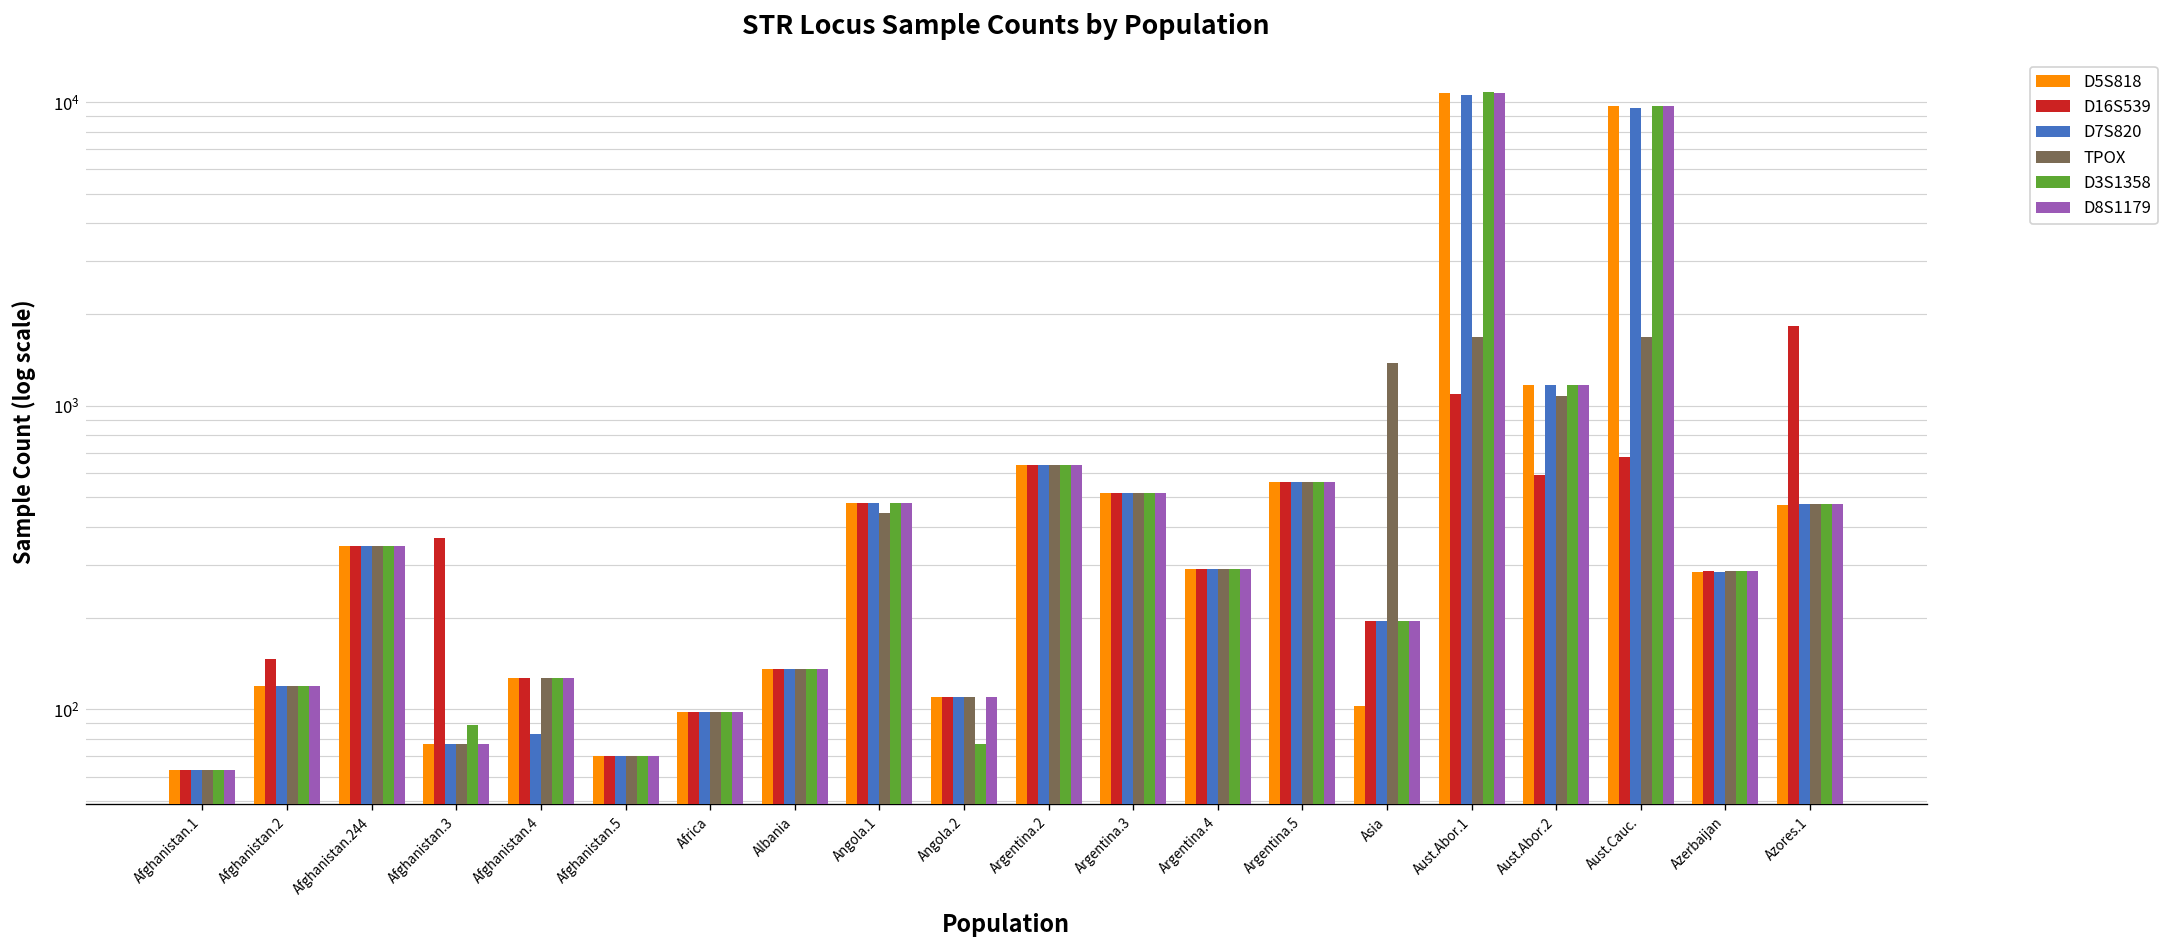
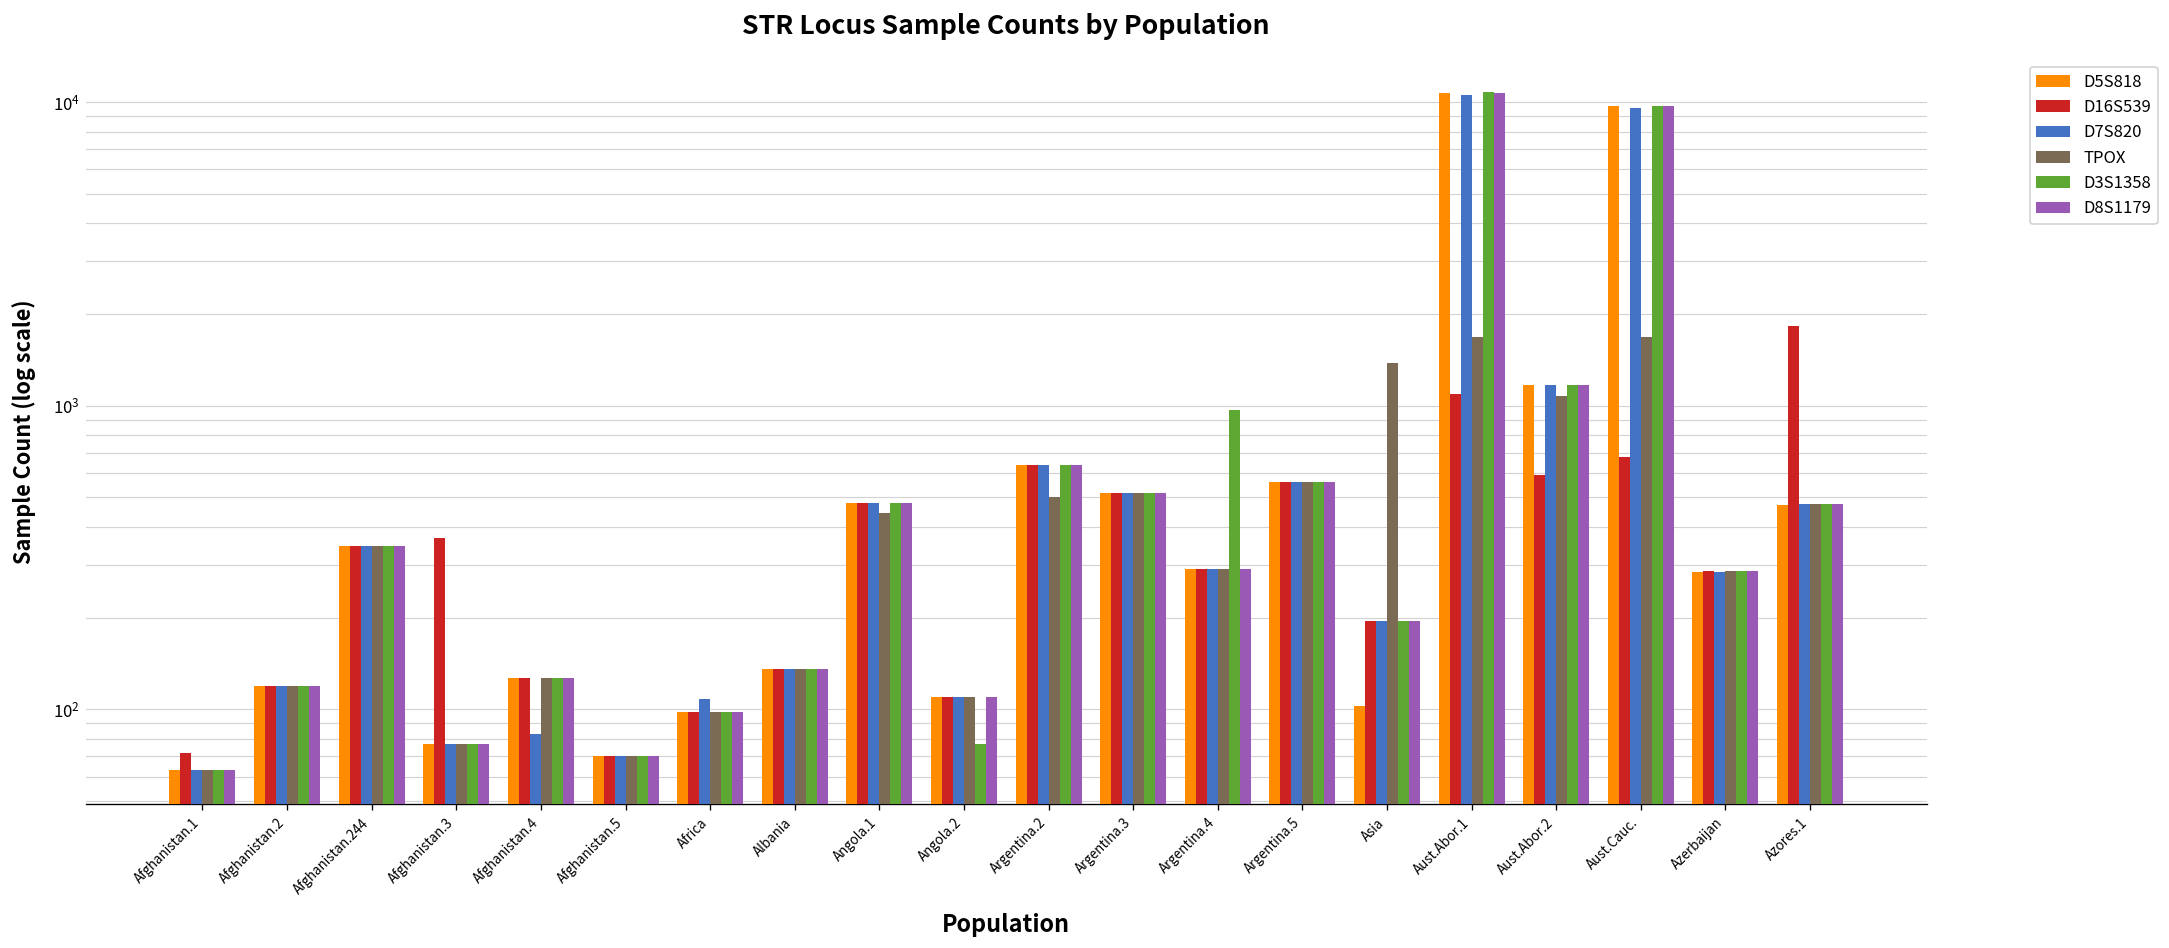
D16S539, Afghanistan.1: 63 -> 72
D16S539, Afghanistan.2: 150 -> 120
D3S1358, Afghanistan.3: 89 -> 77
D7S820, Africa: 98 -> 108
TPOX, Argentina.2: 640 -> 500
D3S1358, Argentina.4: 290 -> 970
